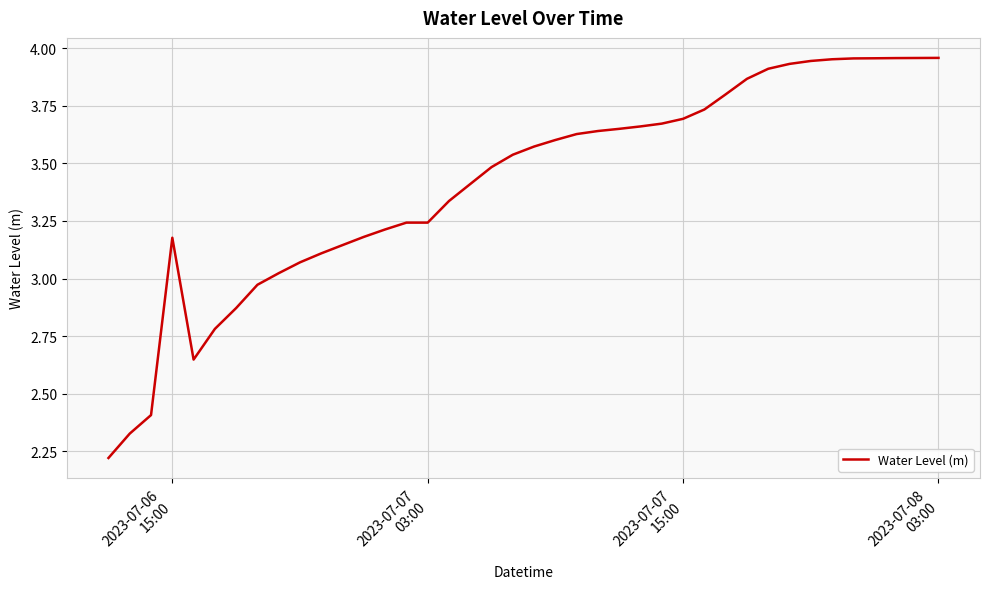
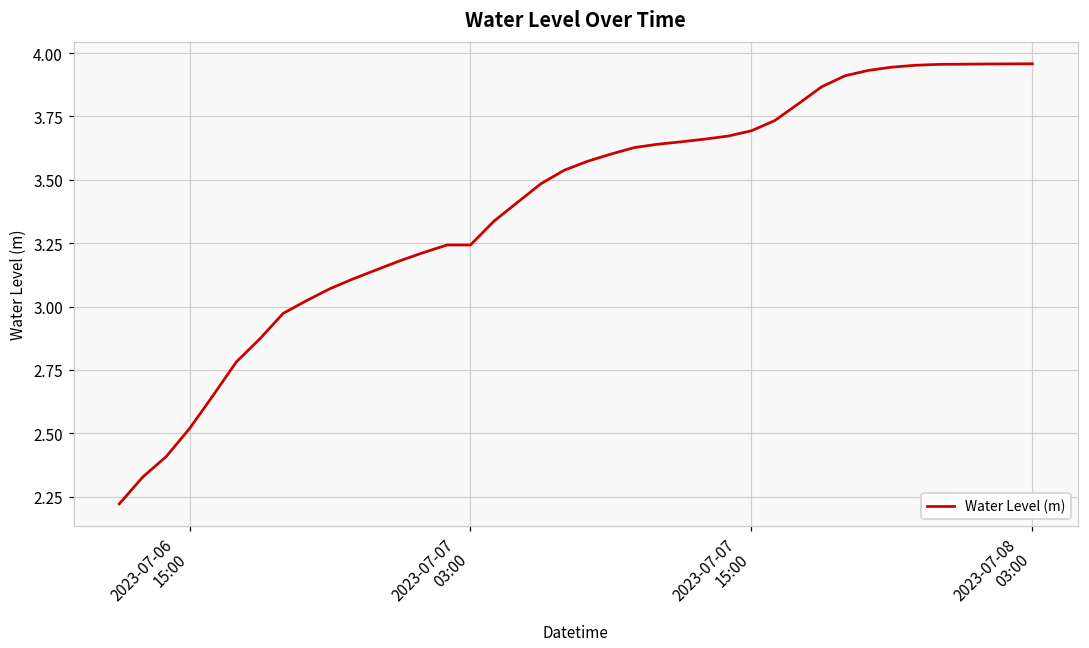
2023-07-06 15:00: 3.18 -> 2.52
